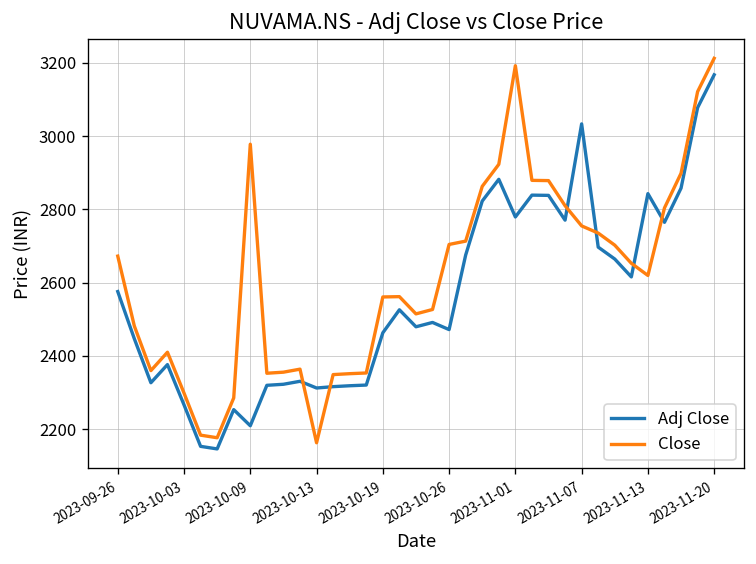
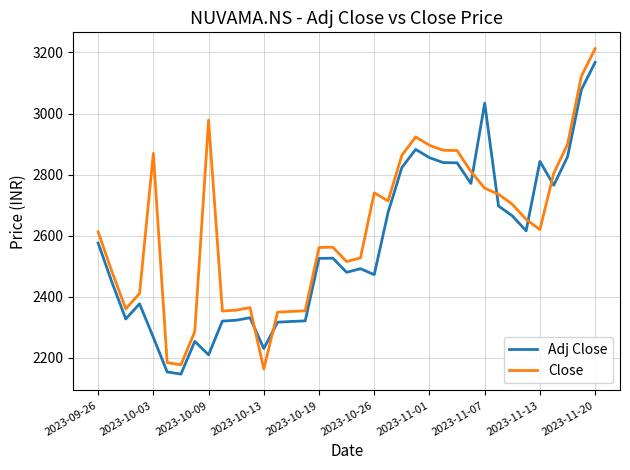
Close, 2023-09-26: 2670 -> 2610
Close, 2023-10-03: 2300 -> 2870
Adj Close, 2023-10-13: 2310 -> 2230
Adj Close, 2023-10-19: 2460 -> 2530
Close, 2023-10-26: 2700 -> 2740
Adj Close, 2023-11-01: 2780 -> 2860
Close, 2023-11-01: 3190 -> 2900
